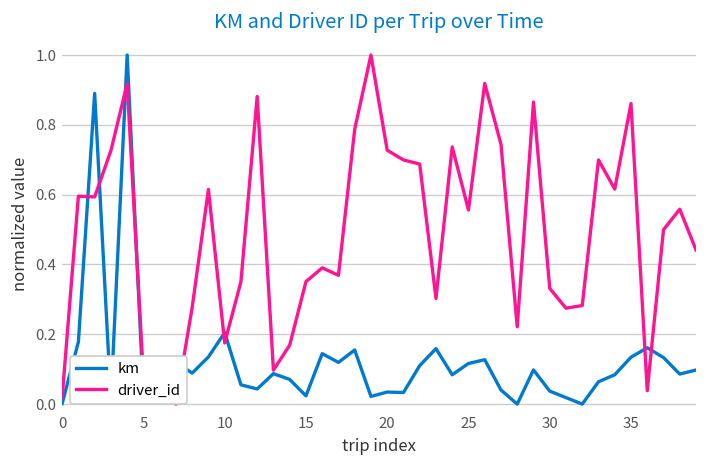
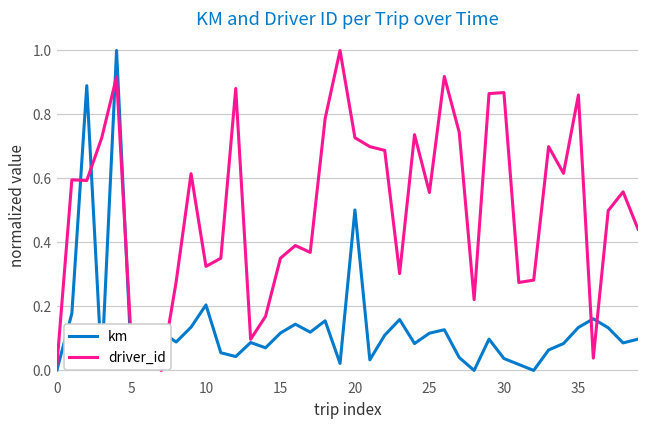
driver_id, 10: 0.18 -> 0.33
km, 15: 0.02 -> 0.12
km, 20: 0.03 -> 0.50
driver_id, 30: 0.33 -> 0.87
